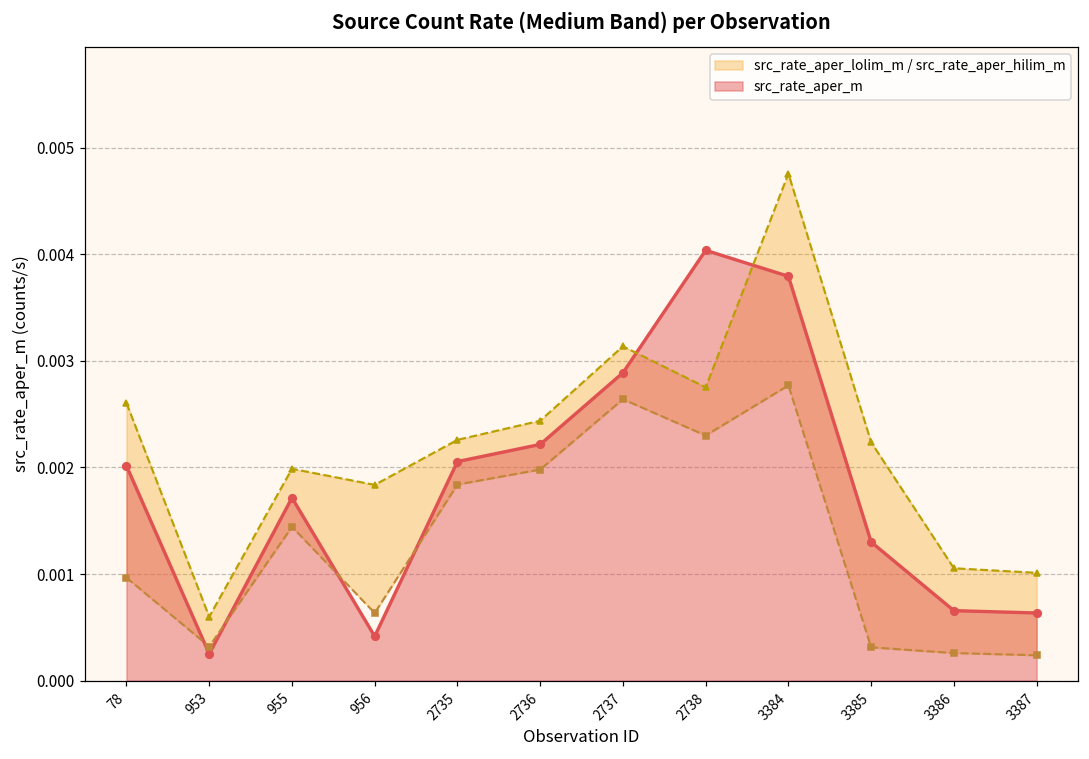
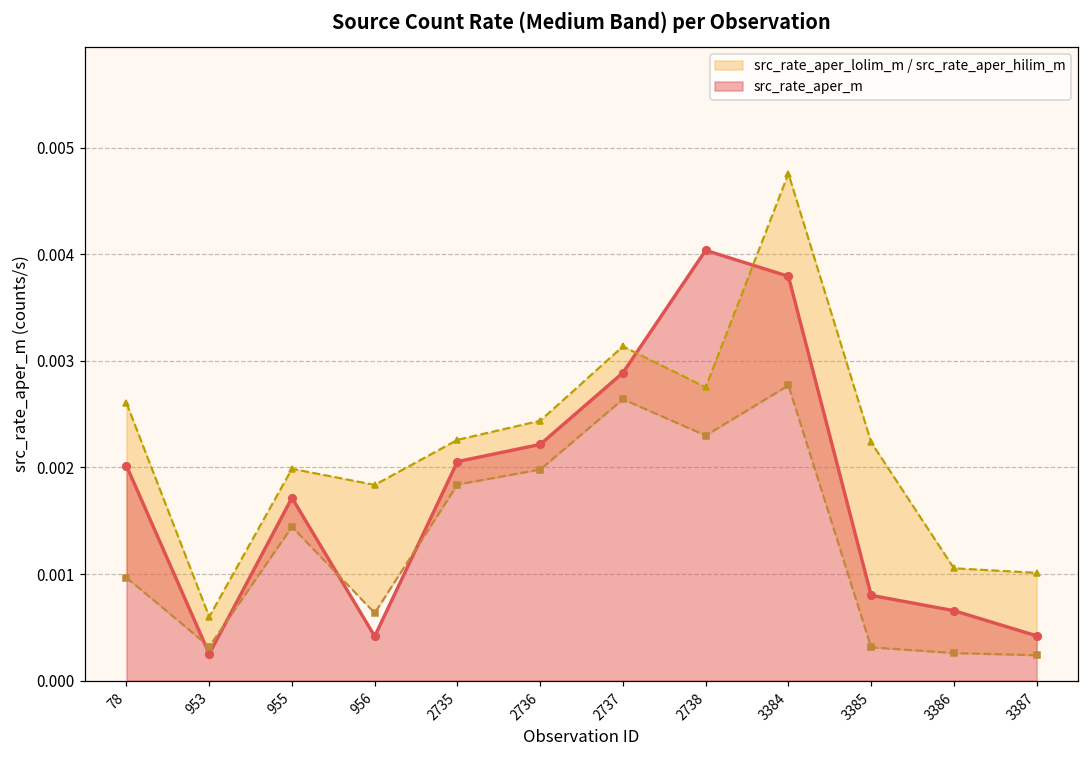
src_rate_aper_m, 3385: 0.0013 -> 0.0008
src_rate_aper_m, 3387: 0.0006 -> 0.0004
